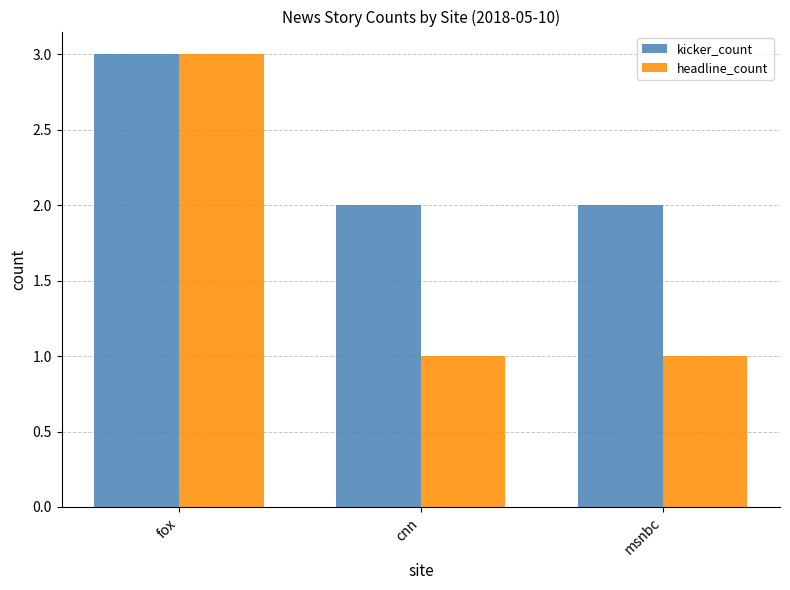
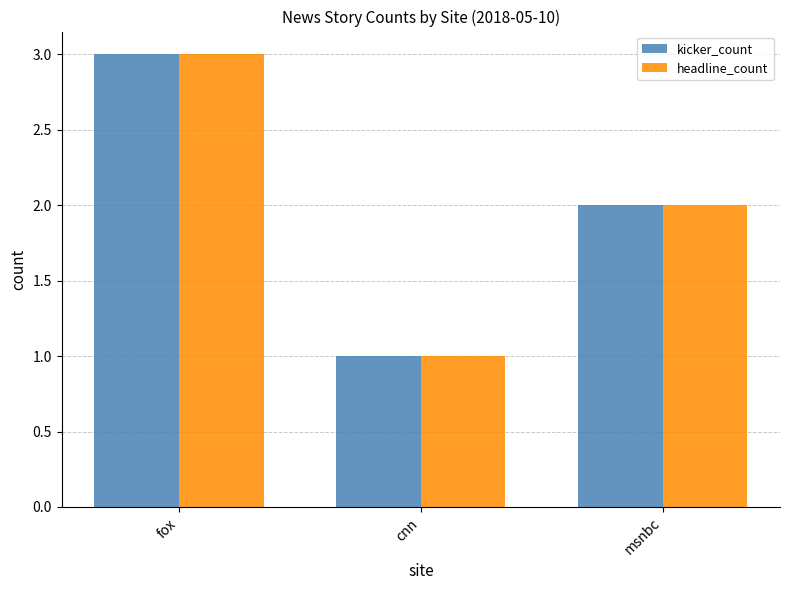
kicker_count, cnn: 2 -> 1
headline_count, msnbc: 1 -> 2
